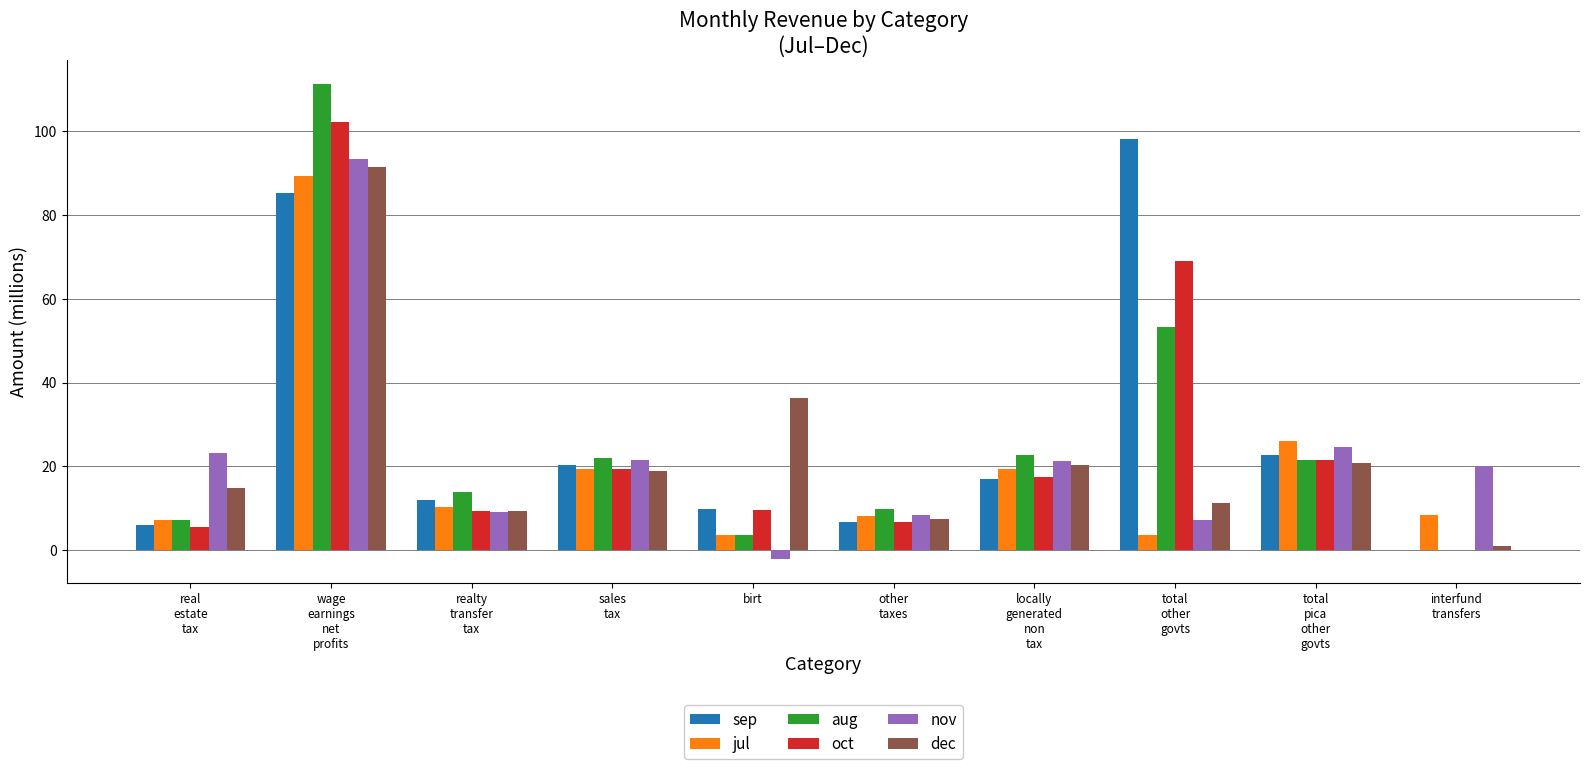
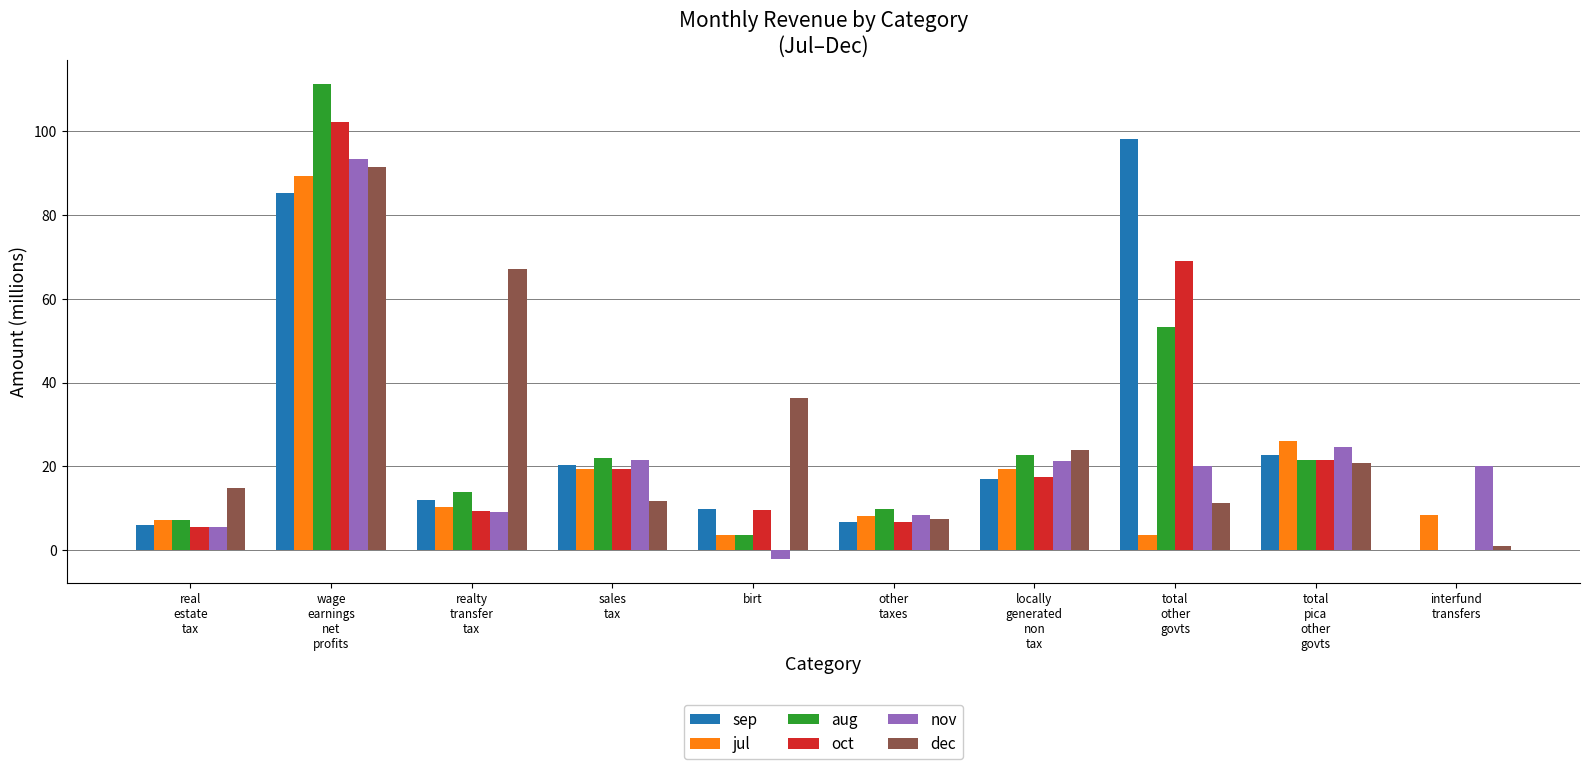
nov, real estate tax: 23 -> 6
dec, realty transfer tax: 9 -> 67
dec, sales tax: 19 -> 12
dec, locally generated non tax: 20 -> 24
nov, total other govts: 7 -> 20
